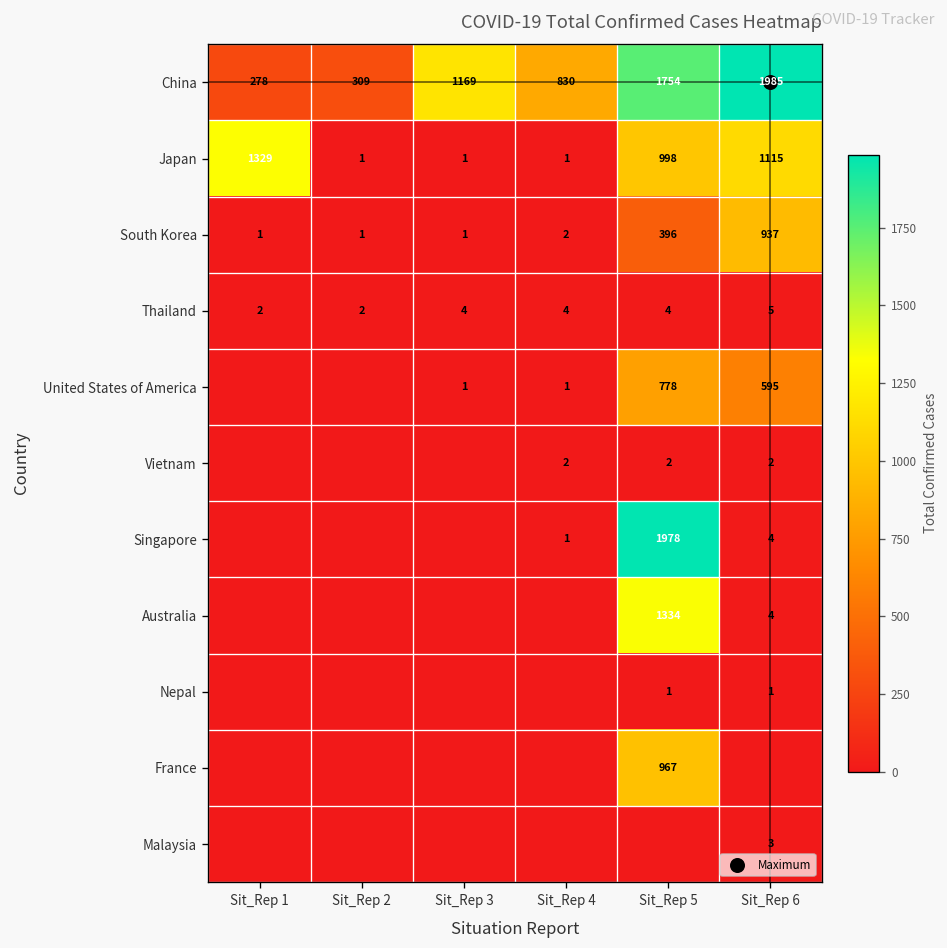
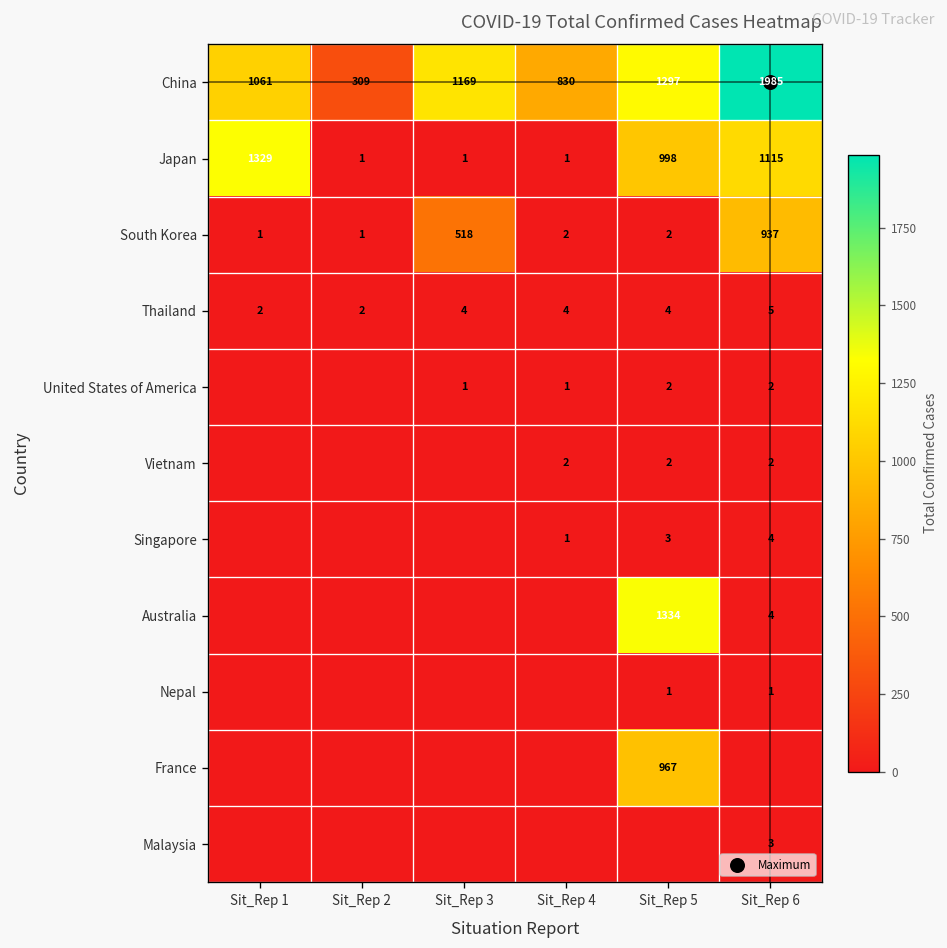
China, Sit_Rep 1: 278 -> 1061
China, Sit_Rep 5: 1754 -> 1297
South Korea, Sit_Rep 3: 1 -> 518
South Korea, Sit_Rep 5: 396 -> 2
United States of America, Sit_Rep 5: 778 -> 2
United States of America, Sit_Rep 6: 595 -> 2
Singapore, Sit_Rep 5: 1978 -> 3
